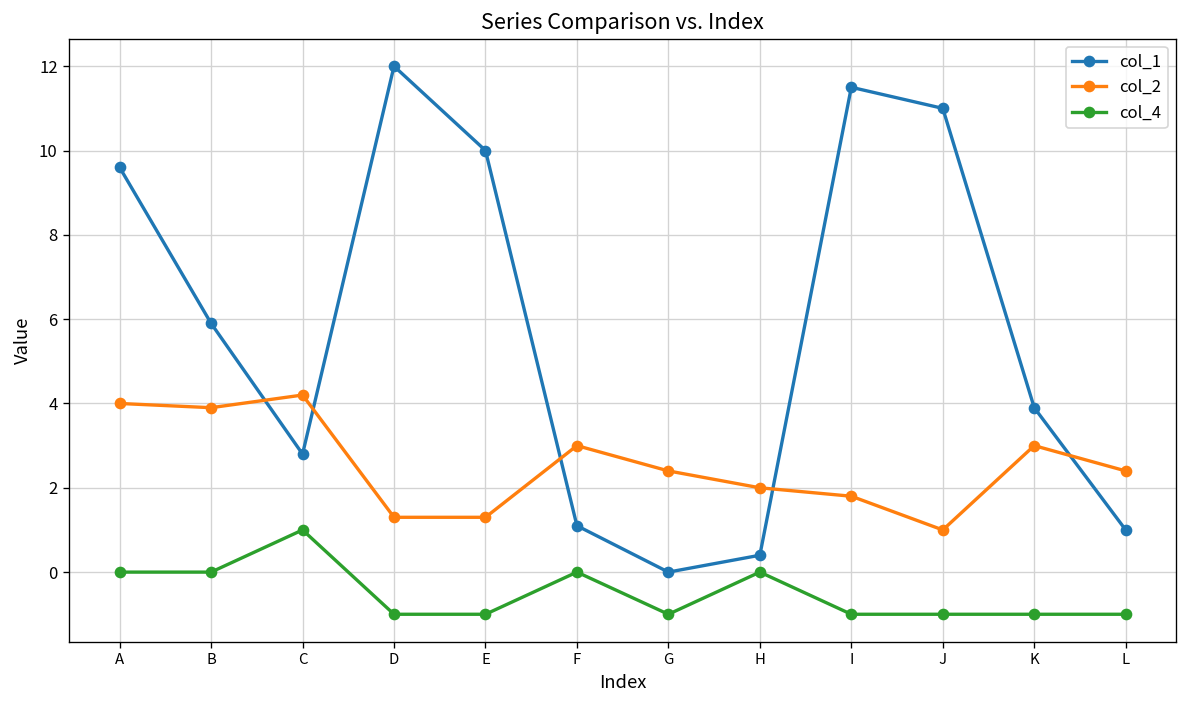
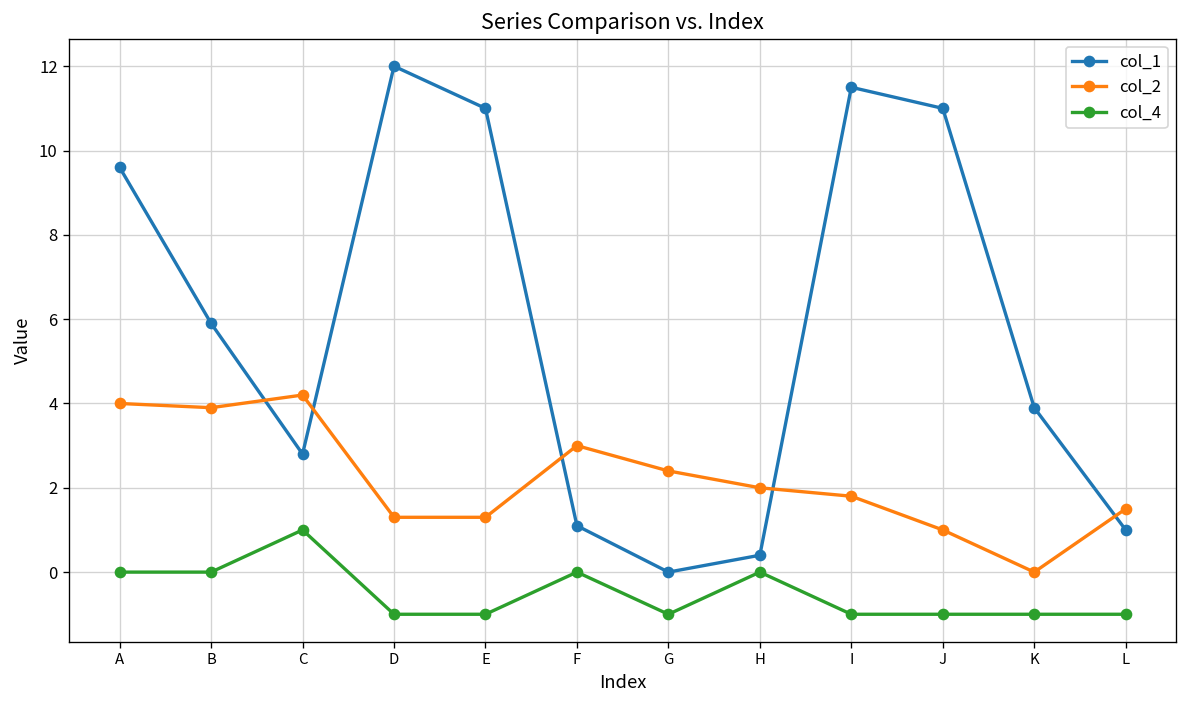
col_1, E: 10 -> 11
col_2, K: 3 -> 0
col_2, L: 2.4 -> 1.5
